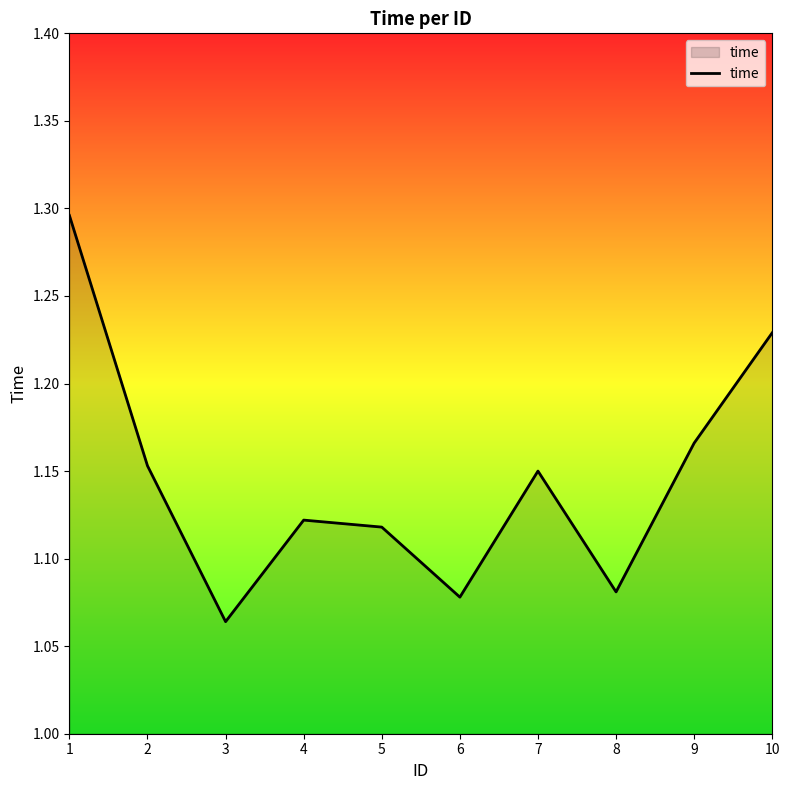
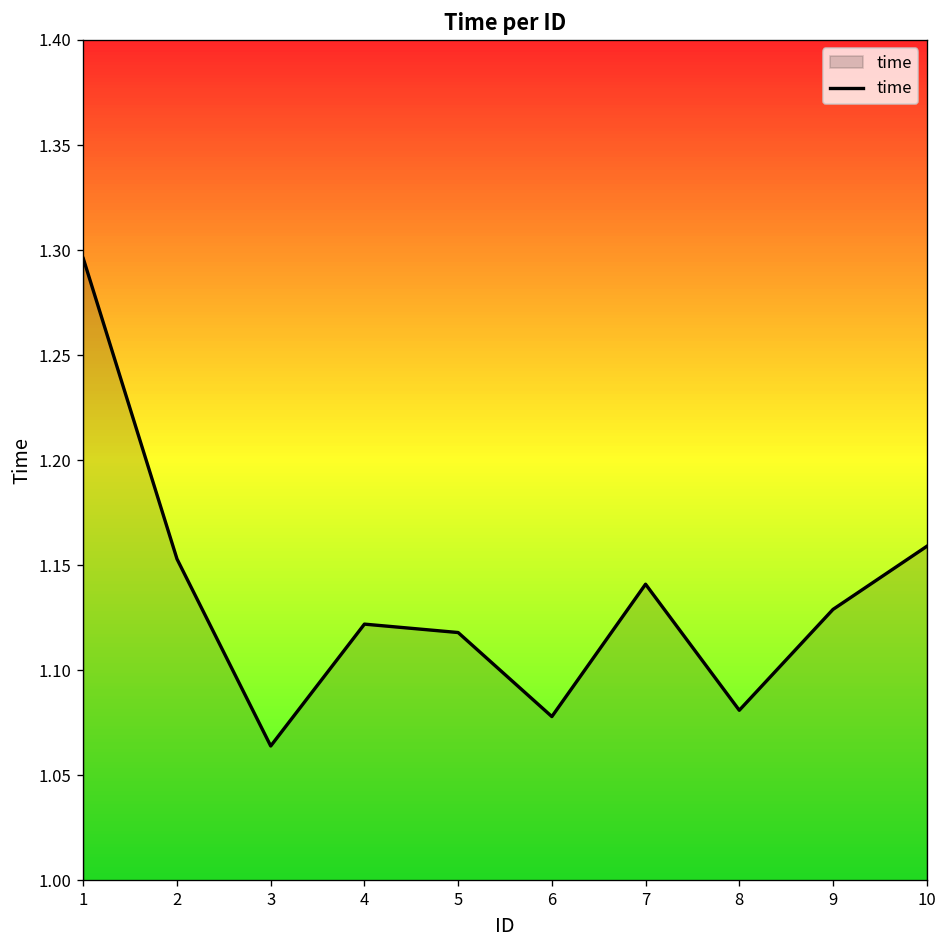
7: 1.150 -> 1.141
9: 1.166 -> 1.129
10: 1.229 -> 1.159
